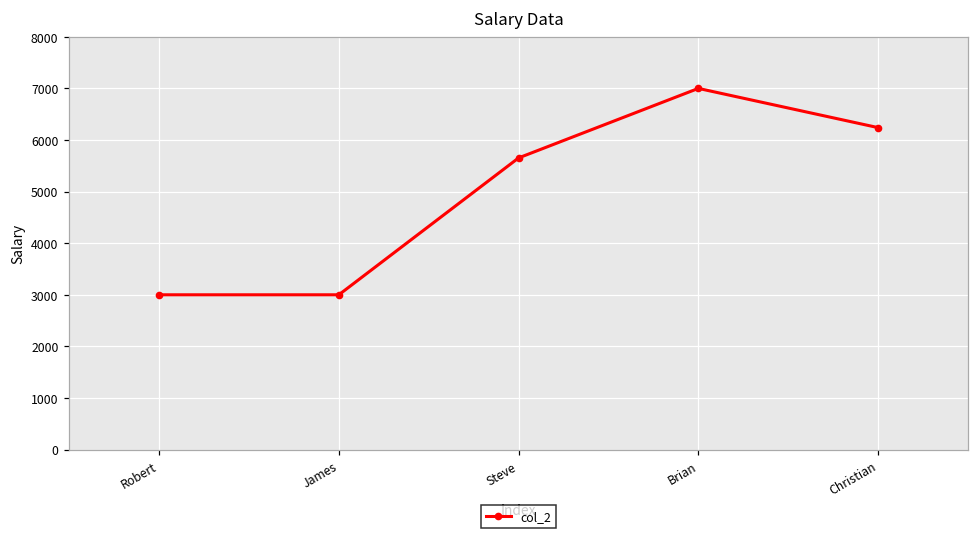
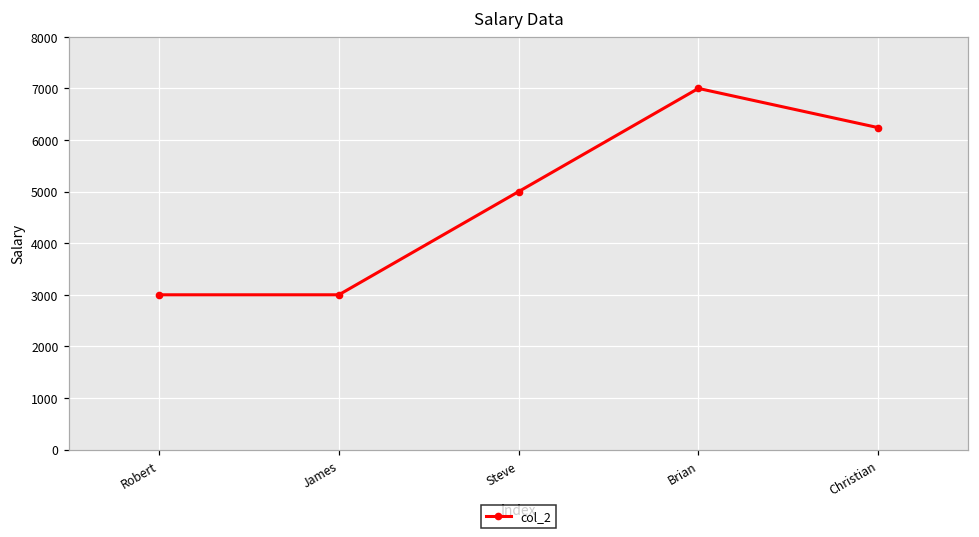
Steve: 5700 -> 5000
